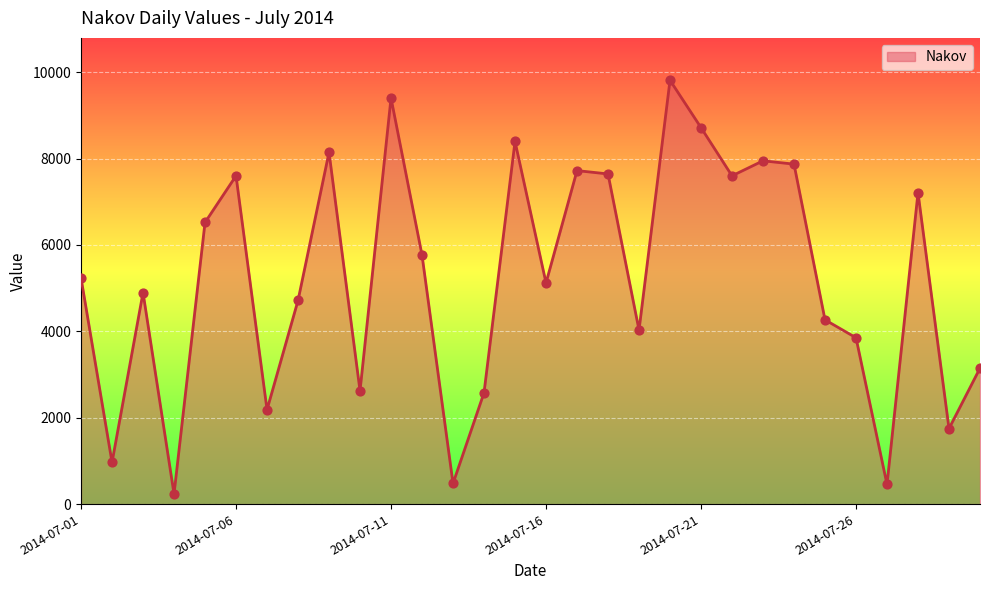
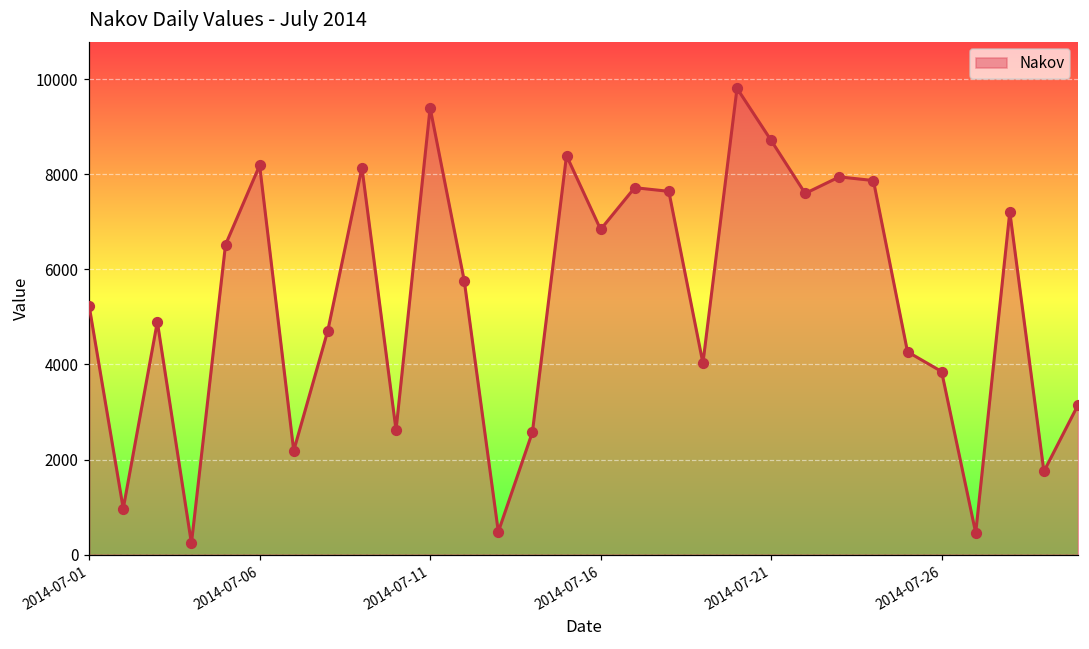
2014-07-06: 7600 -> 8200
2014-07-16: 5100 -> 6800
